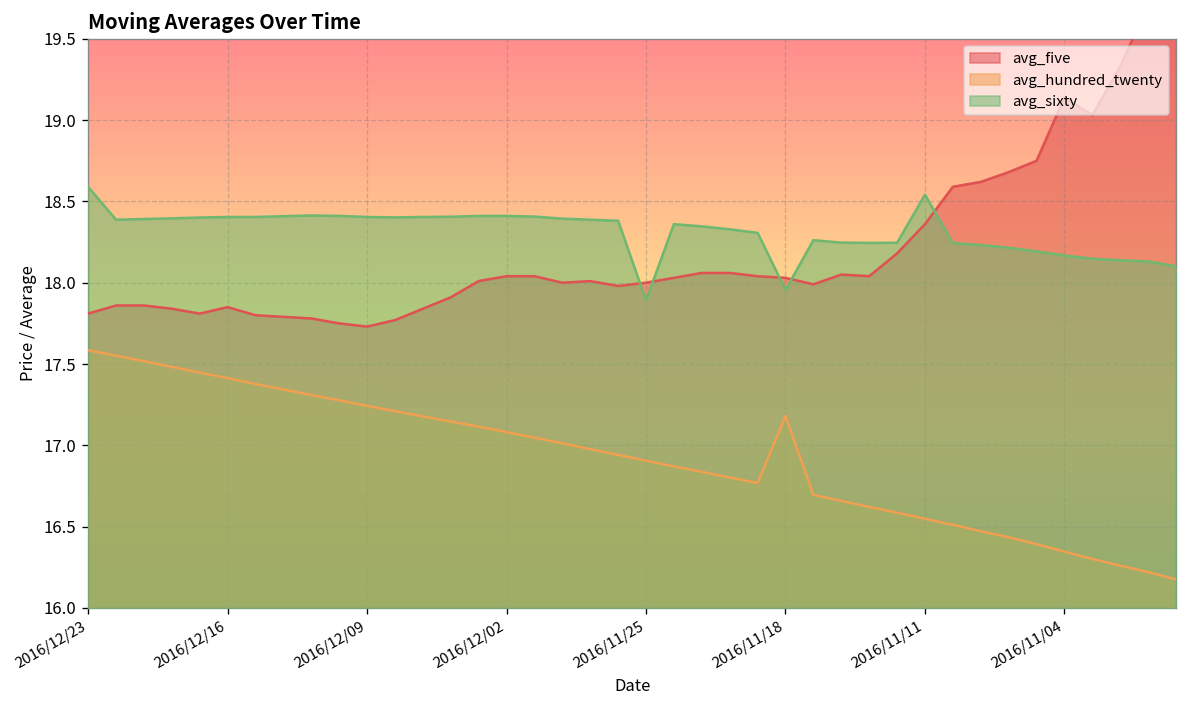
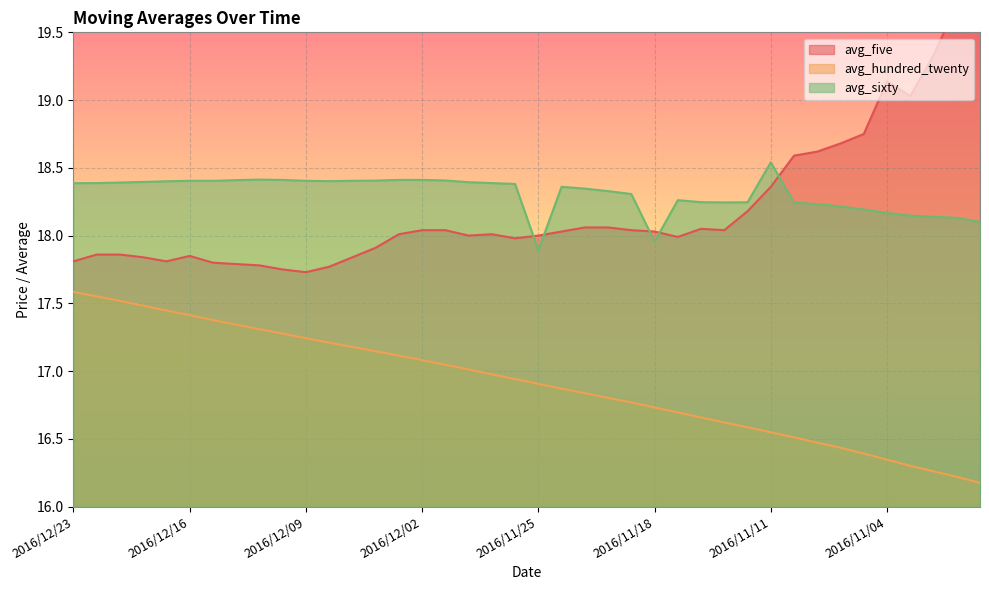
avg_sixty, 2016/12/23: 18.59 -> 18.39
avg_hundred_twenty, 2016/11/18: 17.18 -> 16.73
